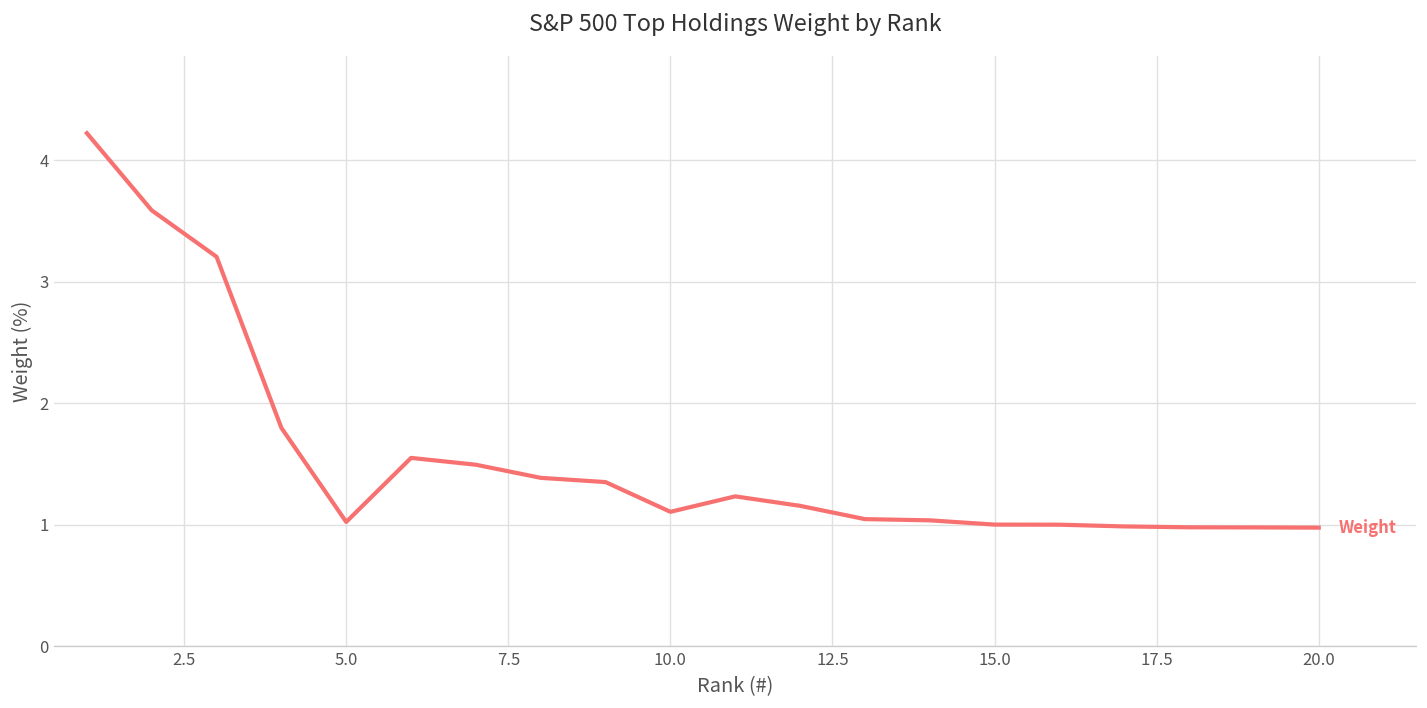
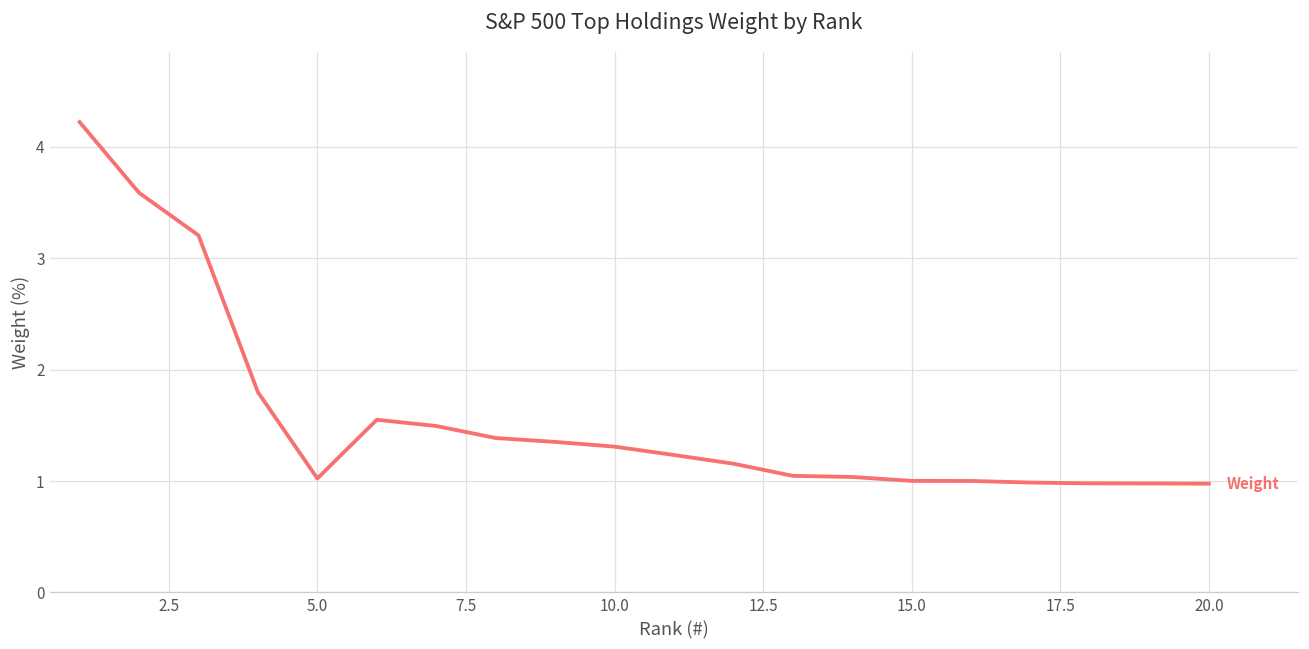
10.0: 1.11 -> 1.31
